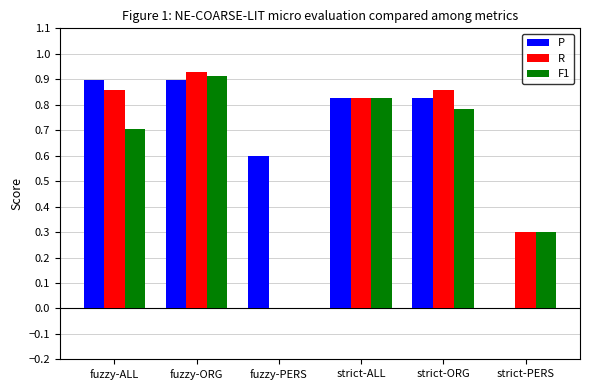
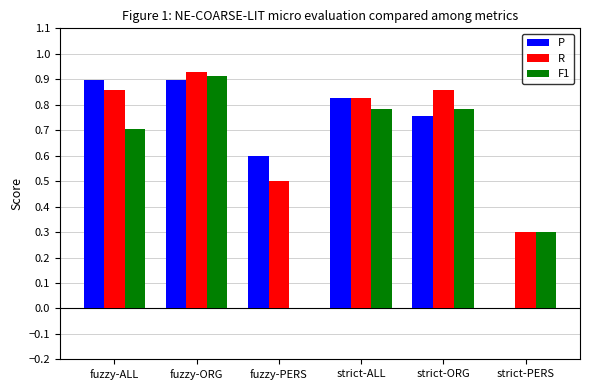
R, fuzzy-PERS: 0.0 -> 0.5
F1, strict-ALL: 0.83 -> 0.78
P, strict-ORG: 0.83 -> 0.75
